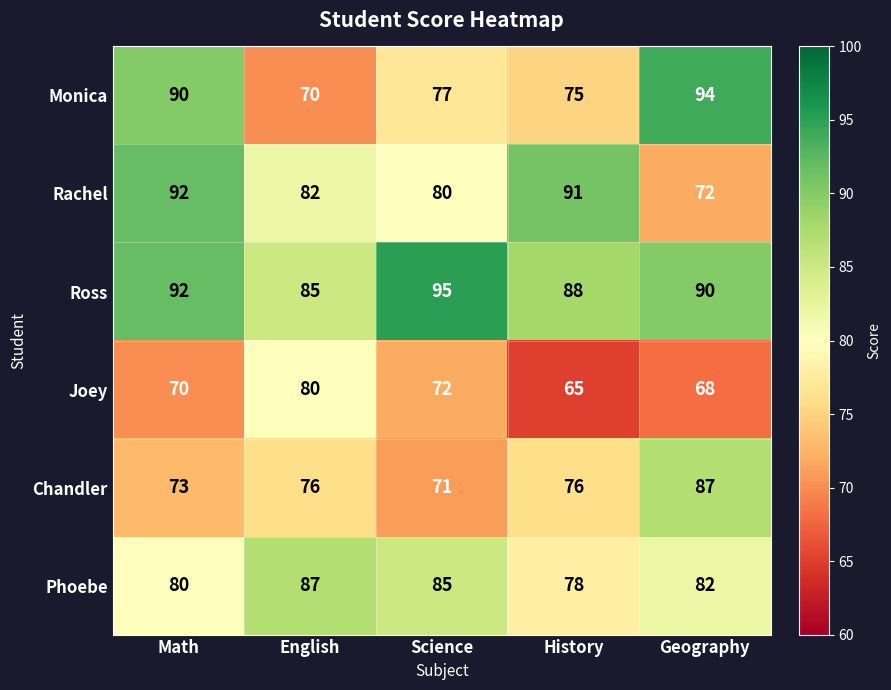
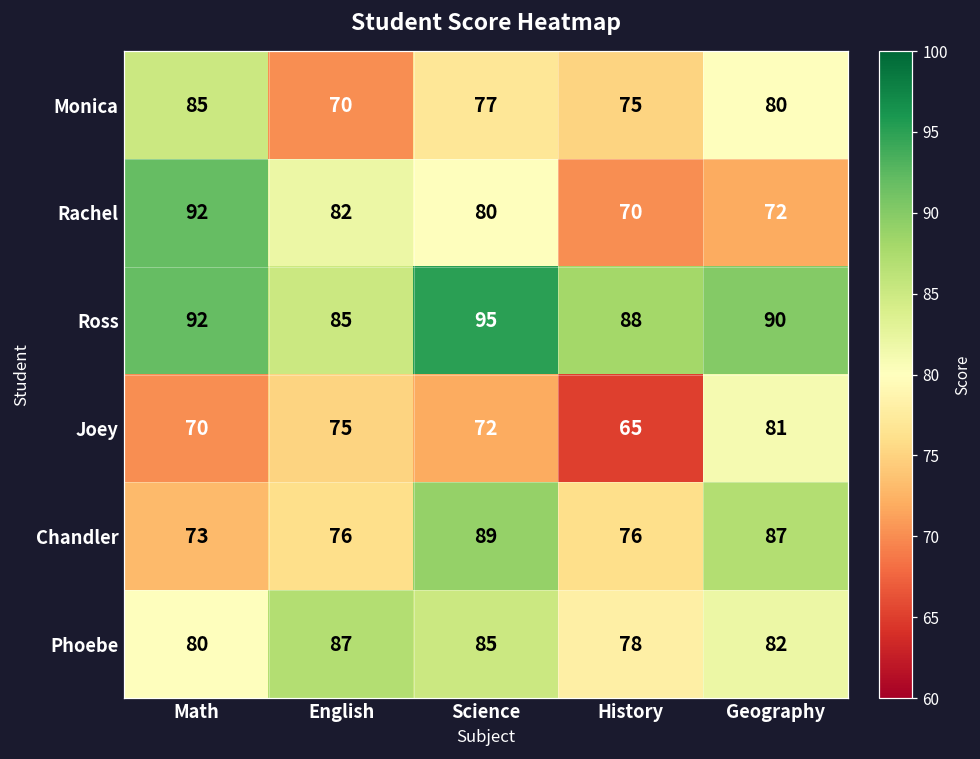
Monica, Math: 90 -> 85
Monica, Geography: 94 -> 80
Rachel, History: 91 -> 70
Joey, English: 80 -> 75
Joey, Geography: 68 -> 81
Chandler, Science: 71 -> 89
